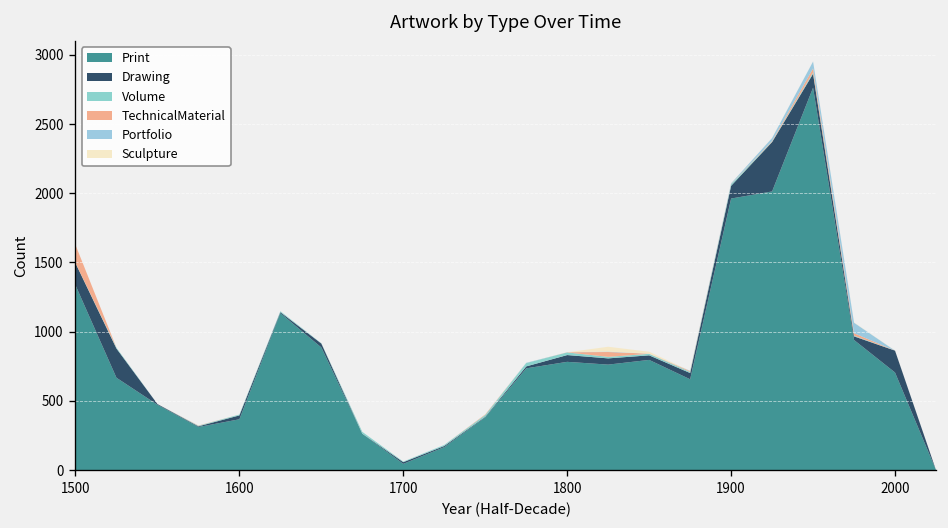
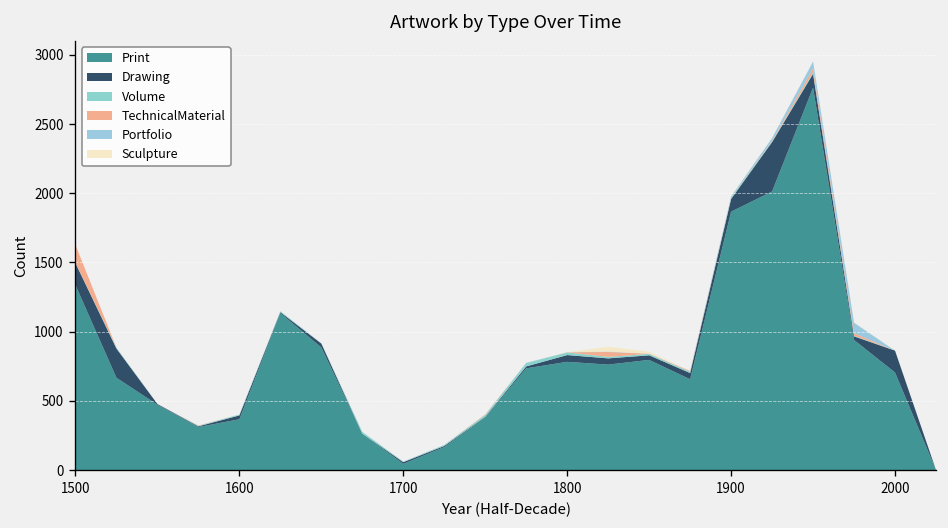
Print, 1900: 1960 -> 1870
